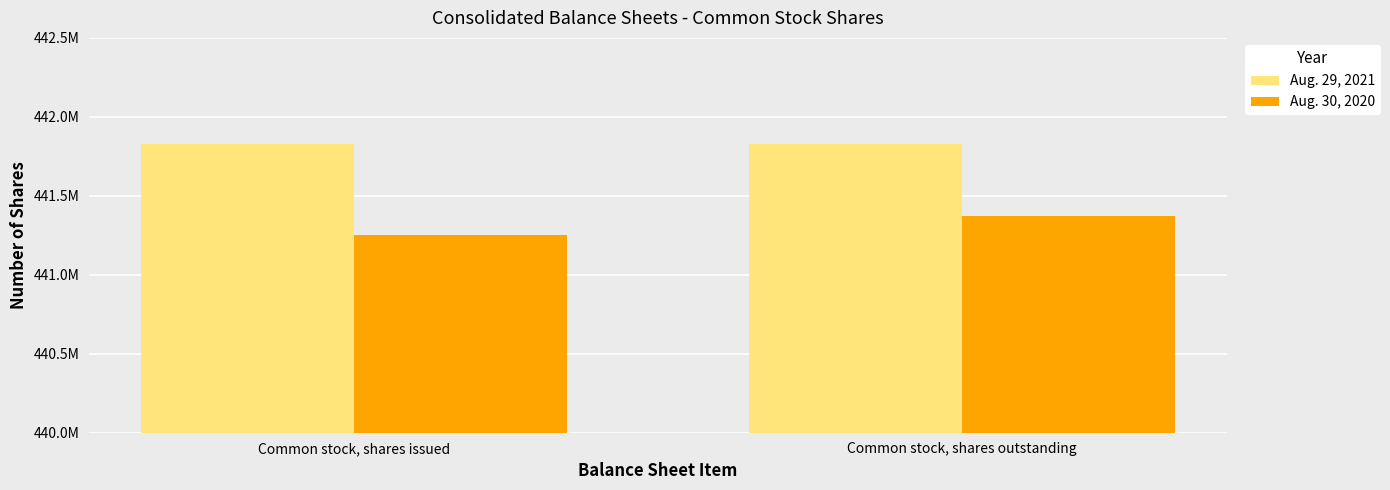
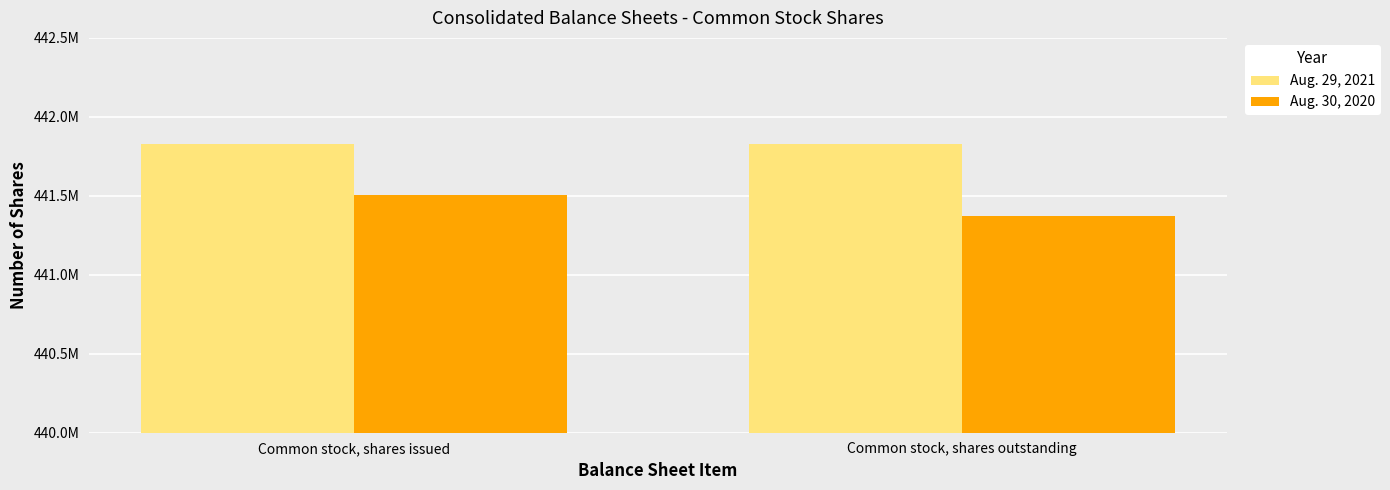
Aug. 30, 2020, Common stock, shares issued: 441260000 -> 441500000
